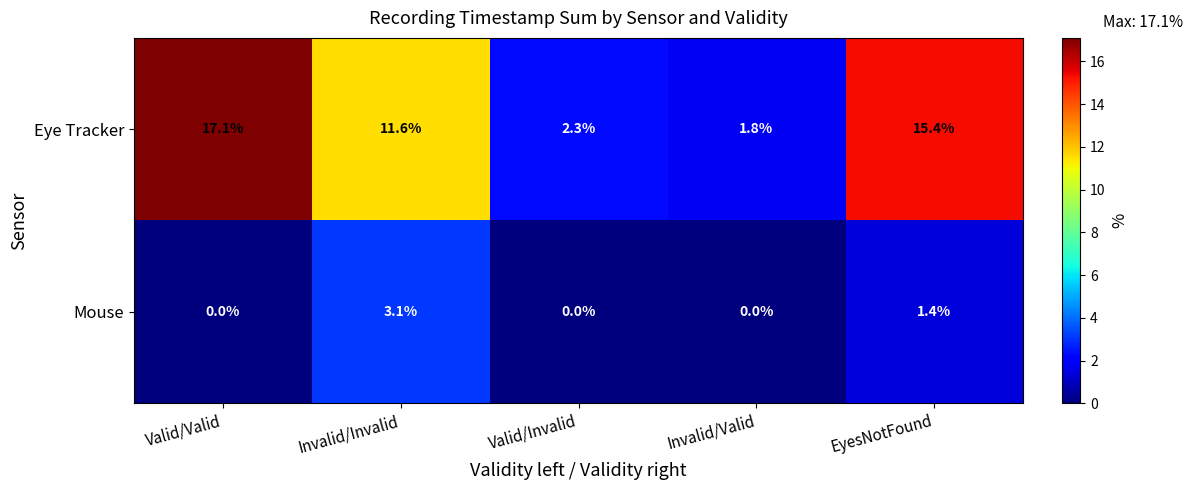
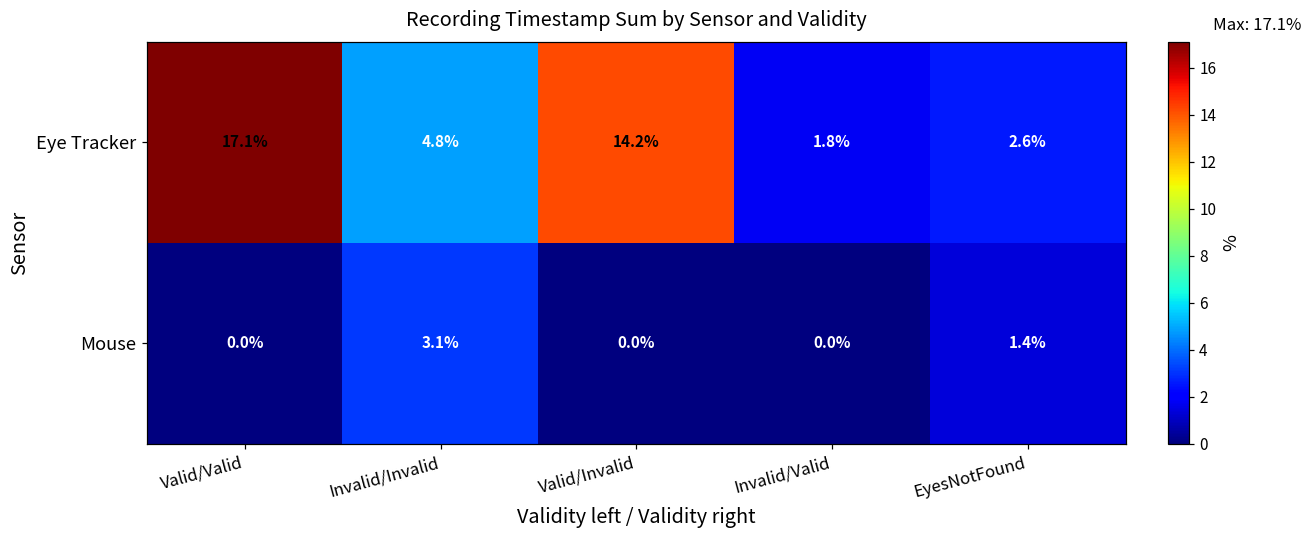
Eye Tracker, Invalid/Invalid: 11.6% -> 4.8%
Eye Tracker, Valid/Invalid: 2.3% -> 14.2%
Eye Tracker, EyesNotFound: 15.4% -> 2.6%
